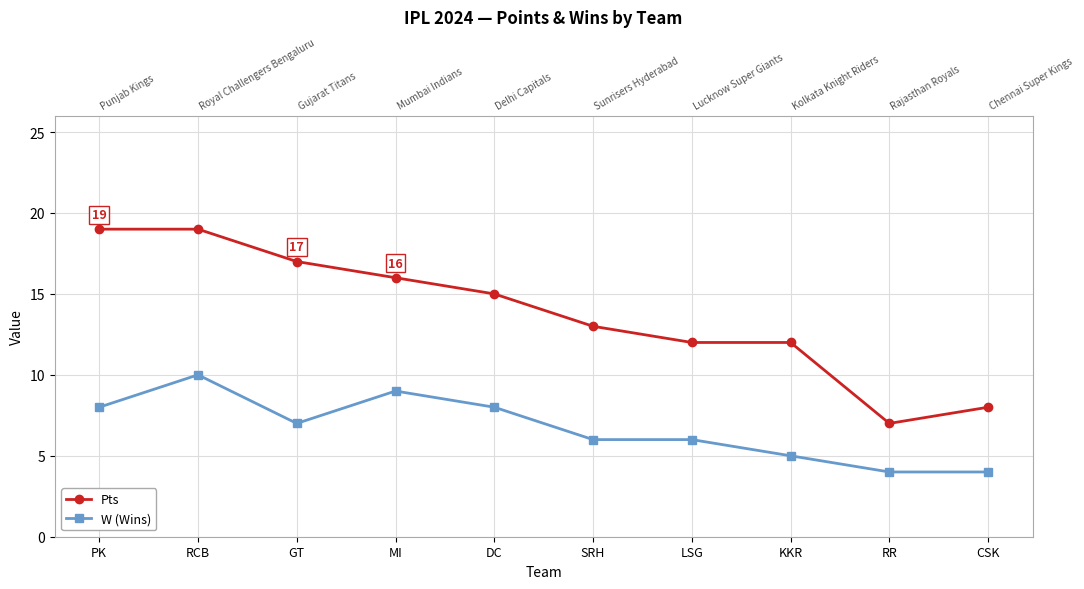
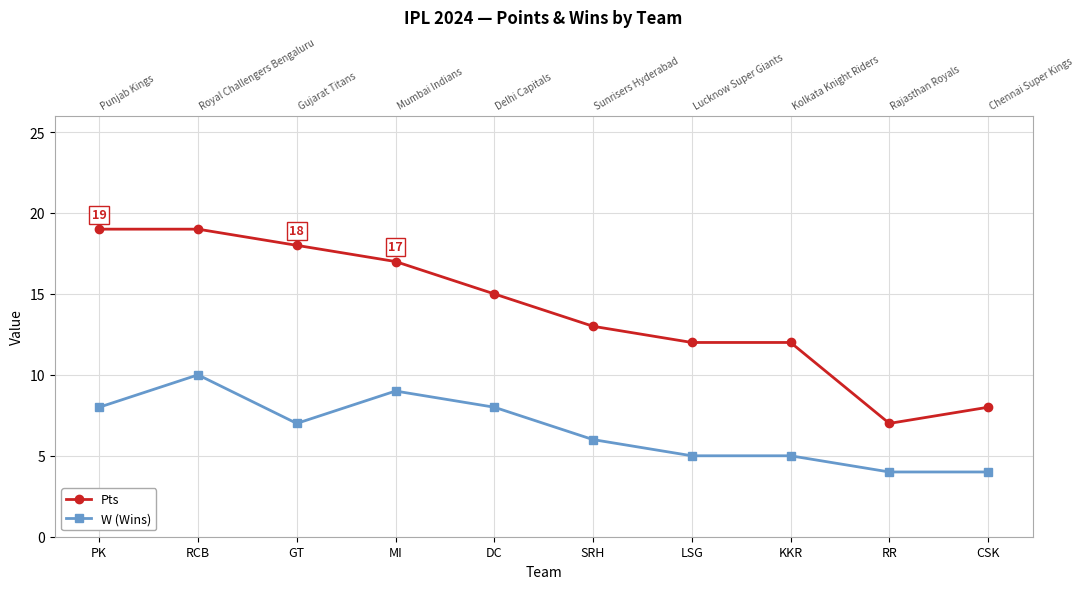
Pts, GT: 17 -> 18
Pts, MI: 16 -> 17
W (Wins), LSG: 6 -> 5
